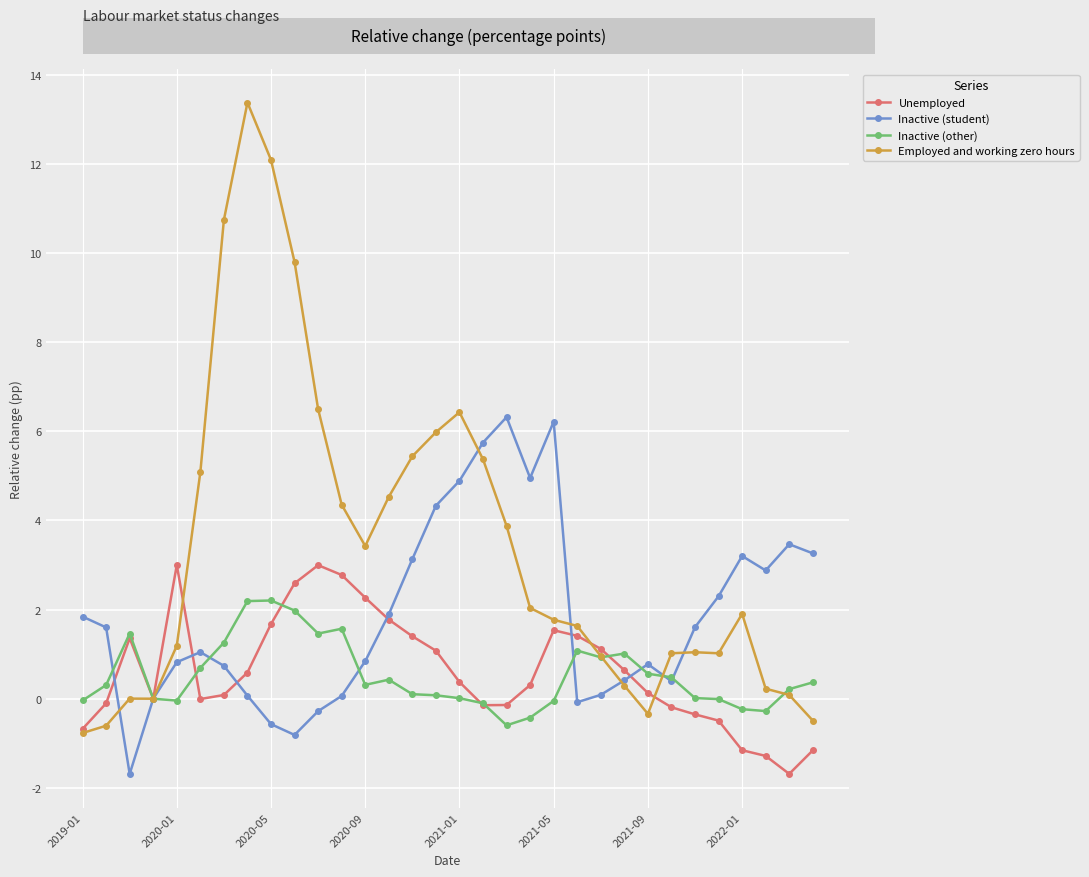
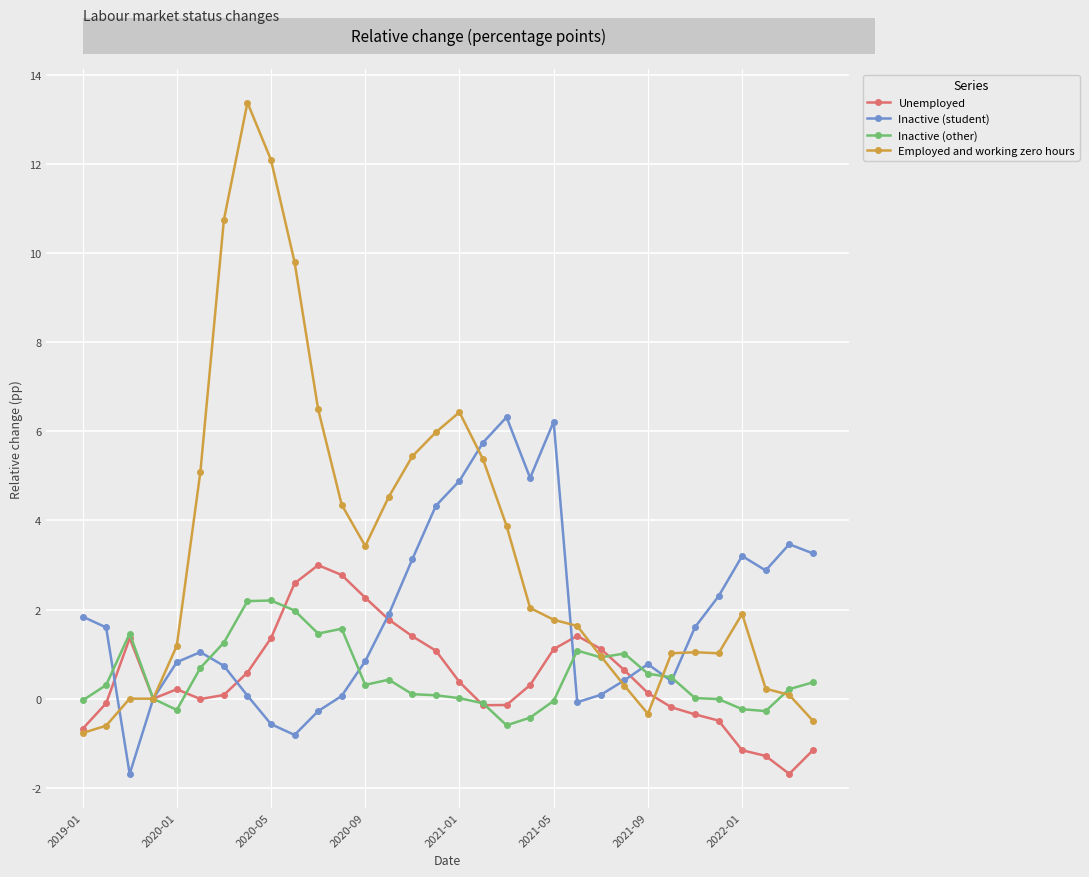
Unemployed, 2020-01: 3.0 -> 0.2
Inactive (other), 2020-01: 0.0 -> -0.3
Unemployed, 2020-05: 1.7 -> 1.4
Unemployed, 2021-05: 1.5 -> 1.1
